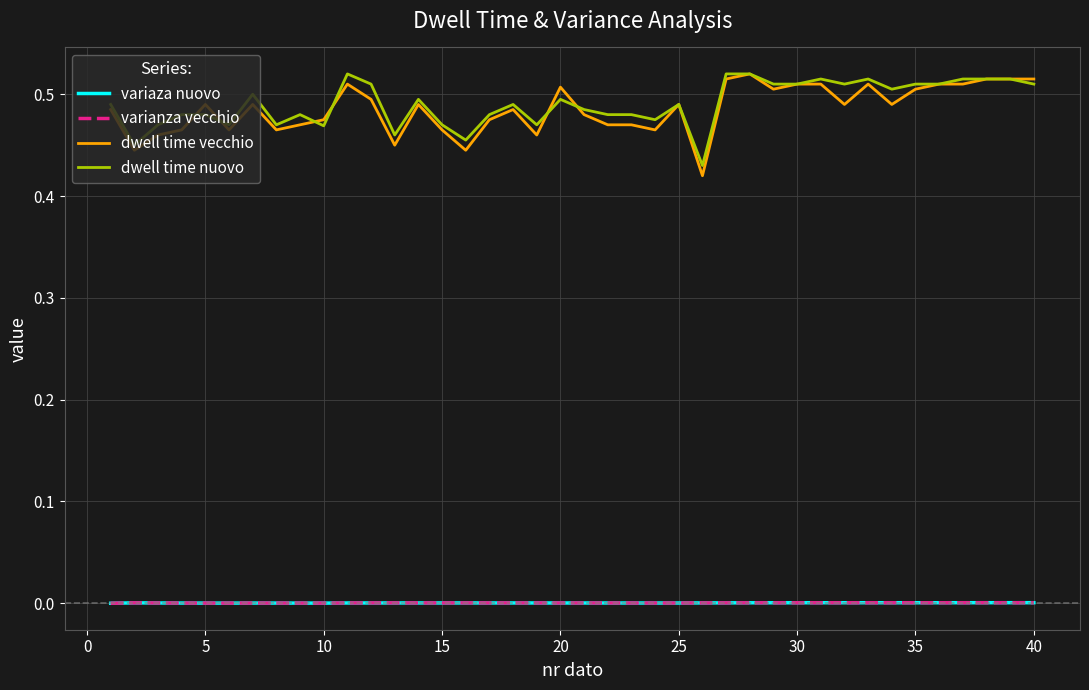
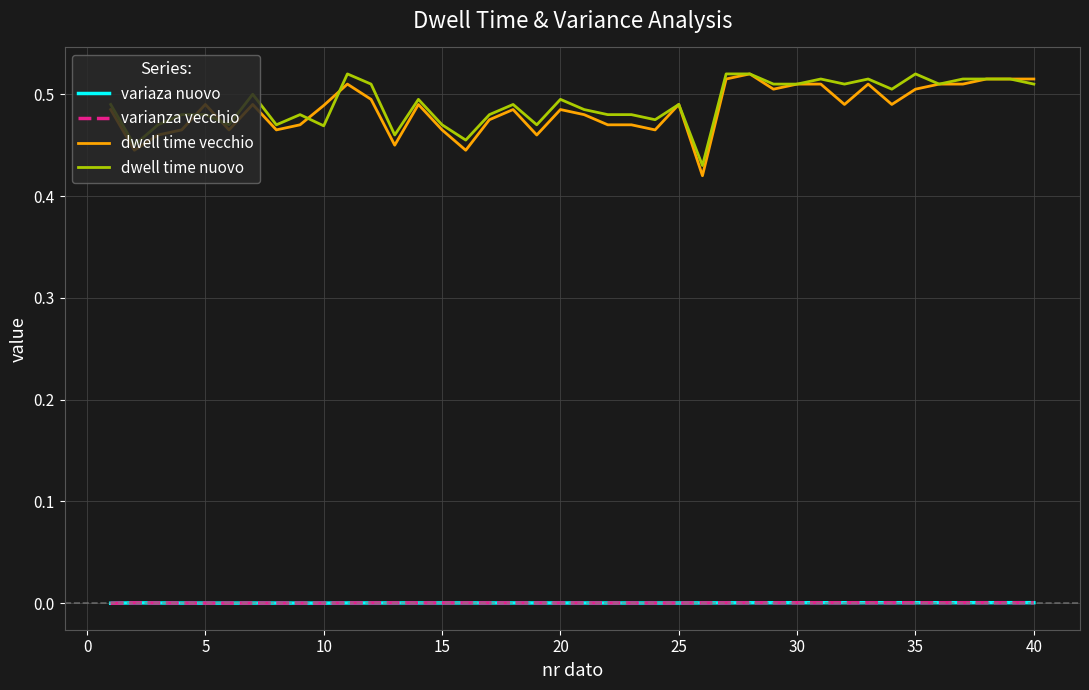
dwell time vecchio, 10: 0.475 -> 0.489
dwell time vecchio, 20: 0.507 -> 0.485
dwell time nuovo, 35: 0.51 -> 0.52
